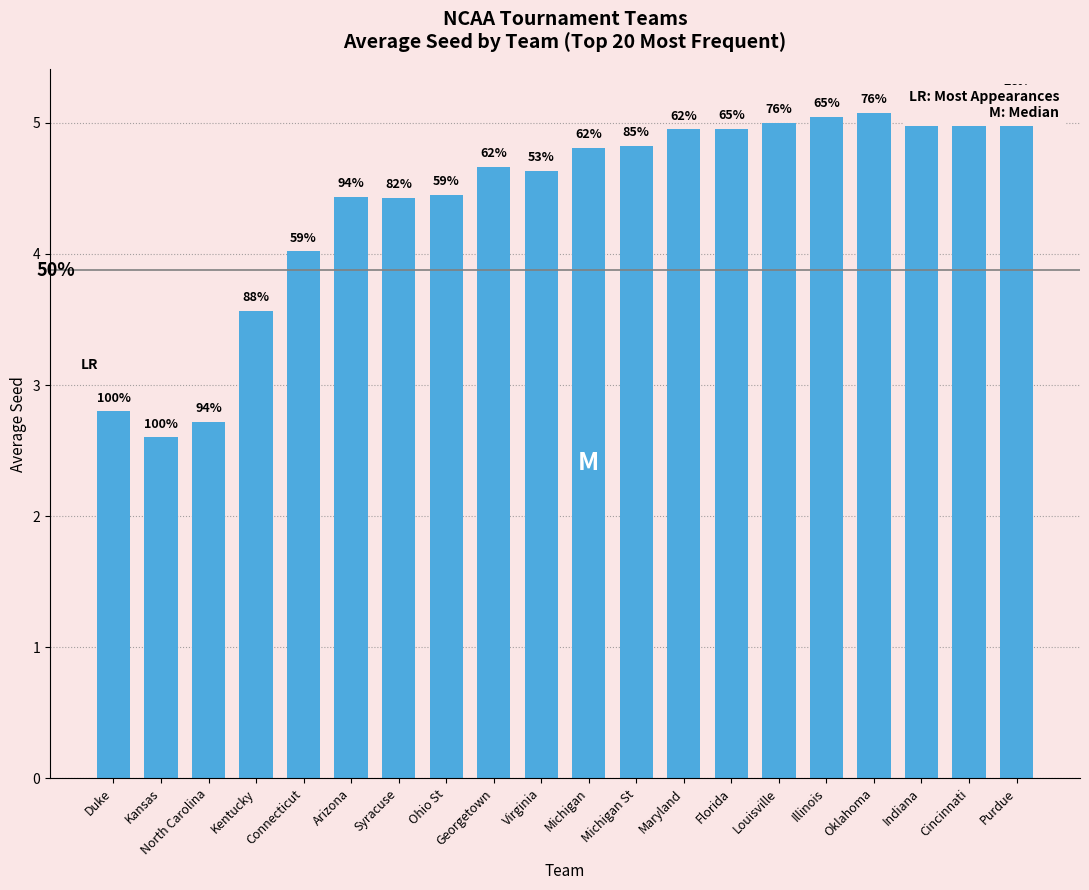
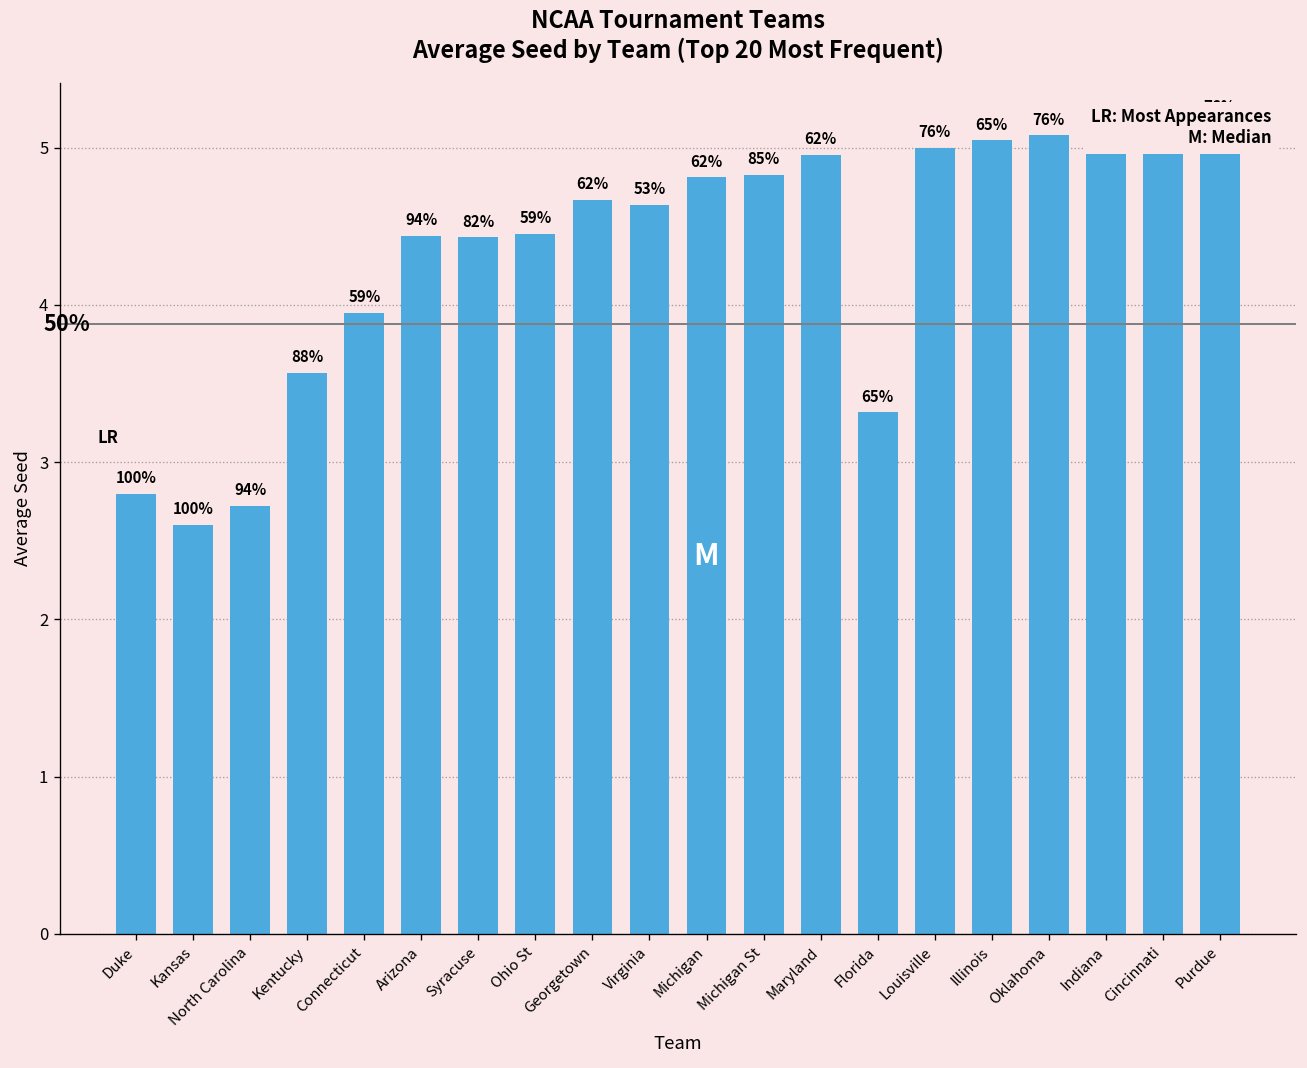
Connecticut: 4.02 -> 3.95
Florida: 4.95 -> 3.31
